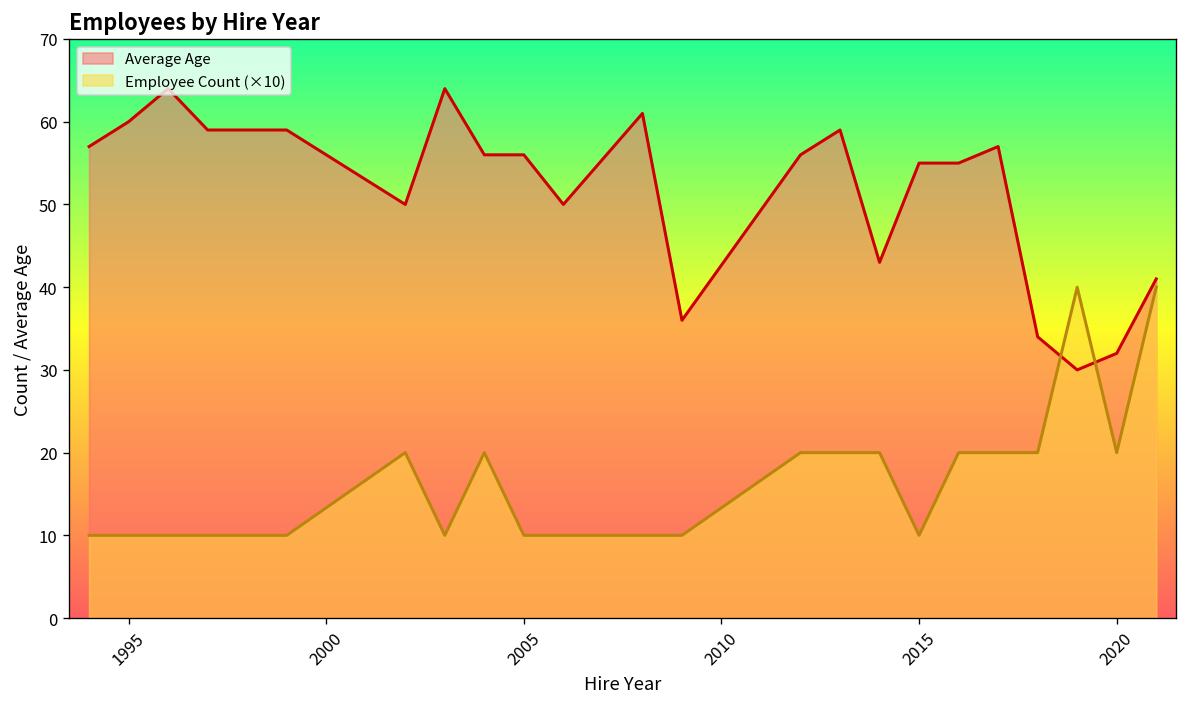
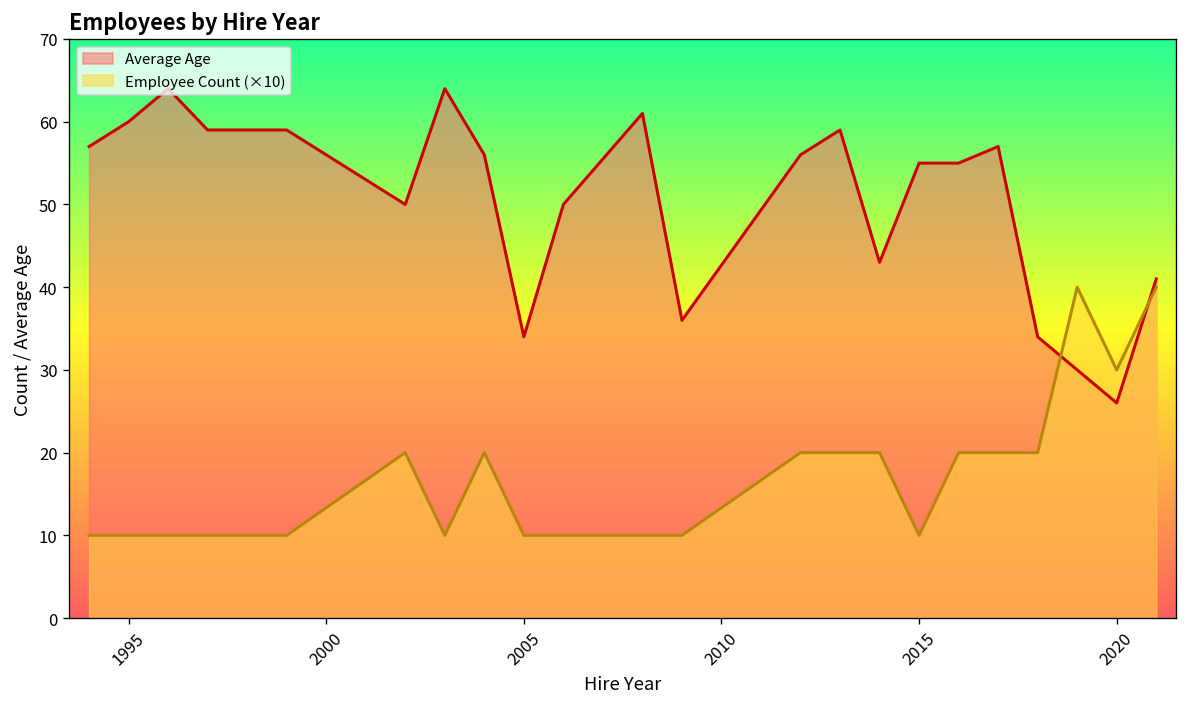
Average Age, 2005: 56 -> 34
Average Age, 2020: 32 -> 26
Employee Count (×10), 2020: 20 -> 30
